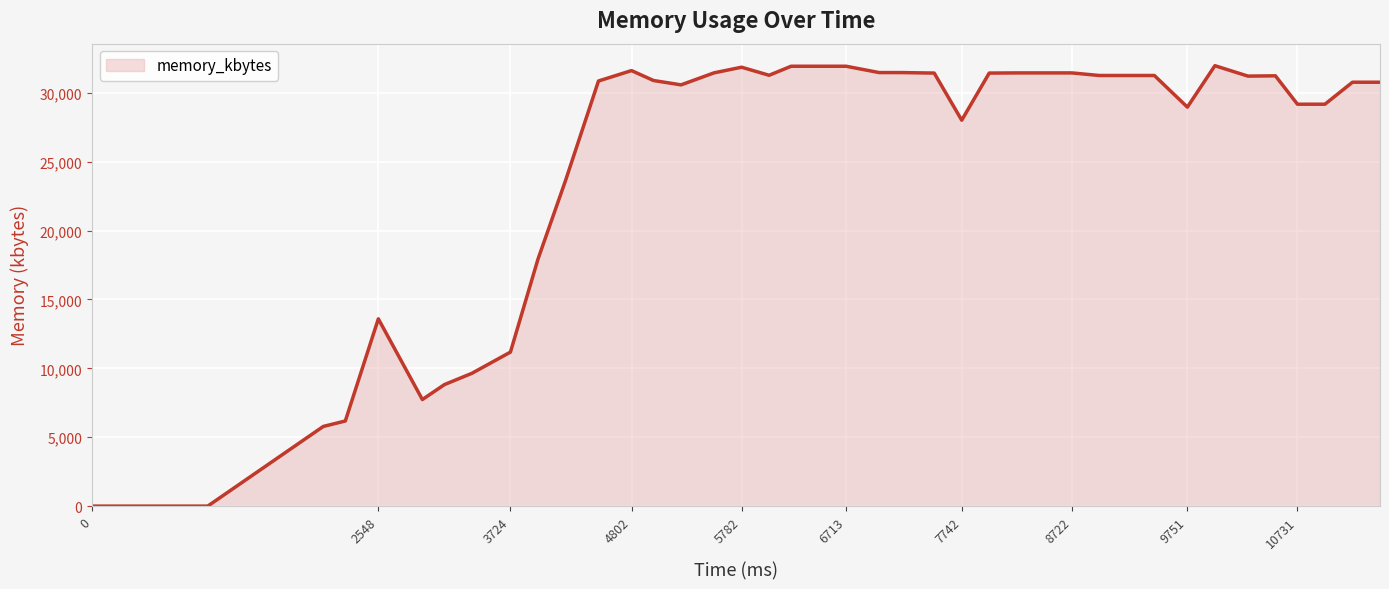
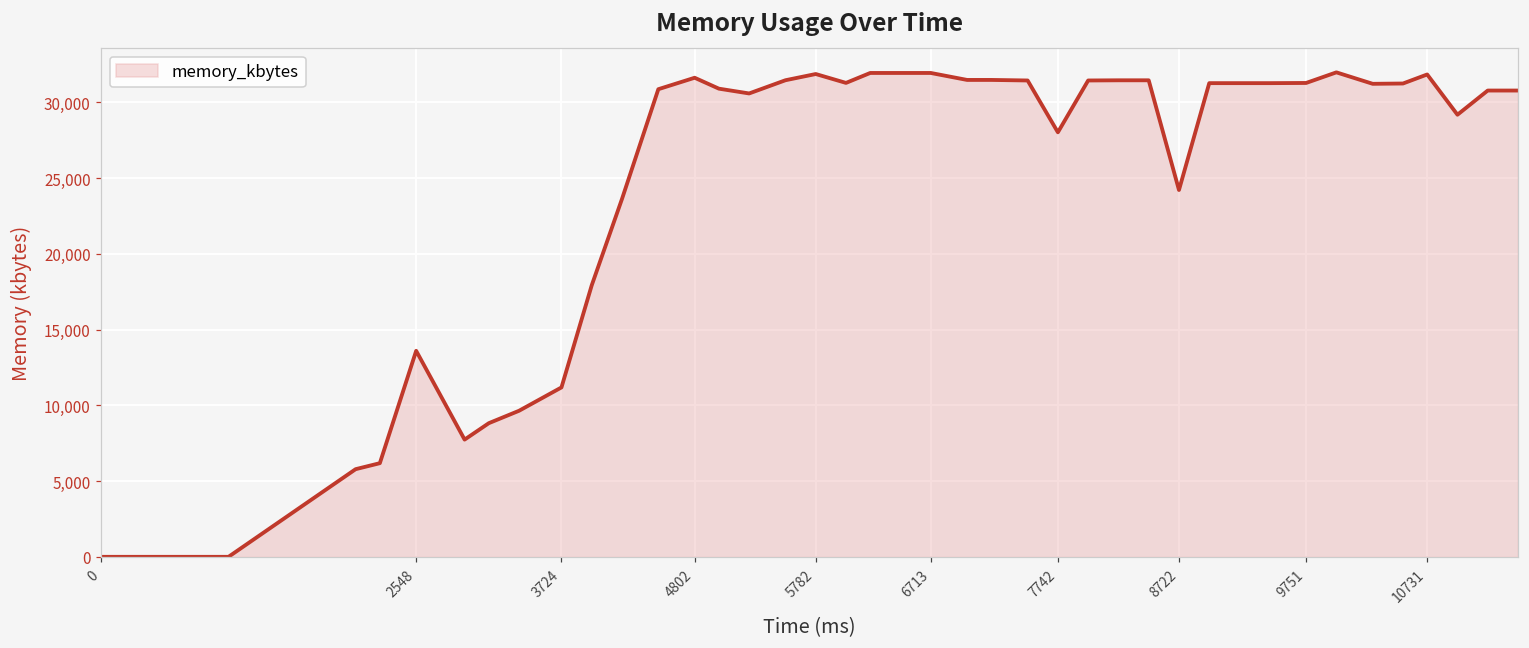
8722: 31,400 -> 24,200
9751: 29,000 -> 31,300
10731: 29,200 -> 31,800
